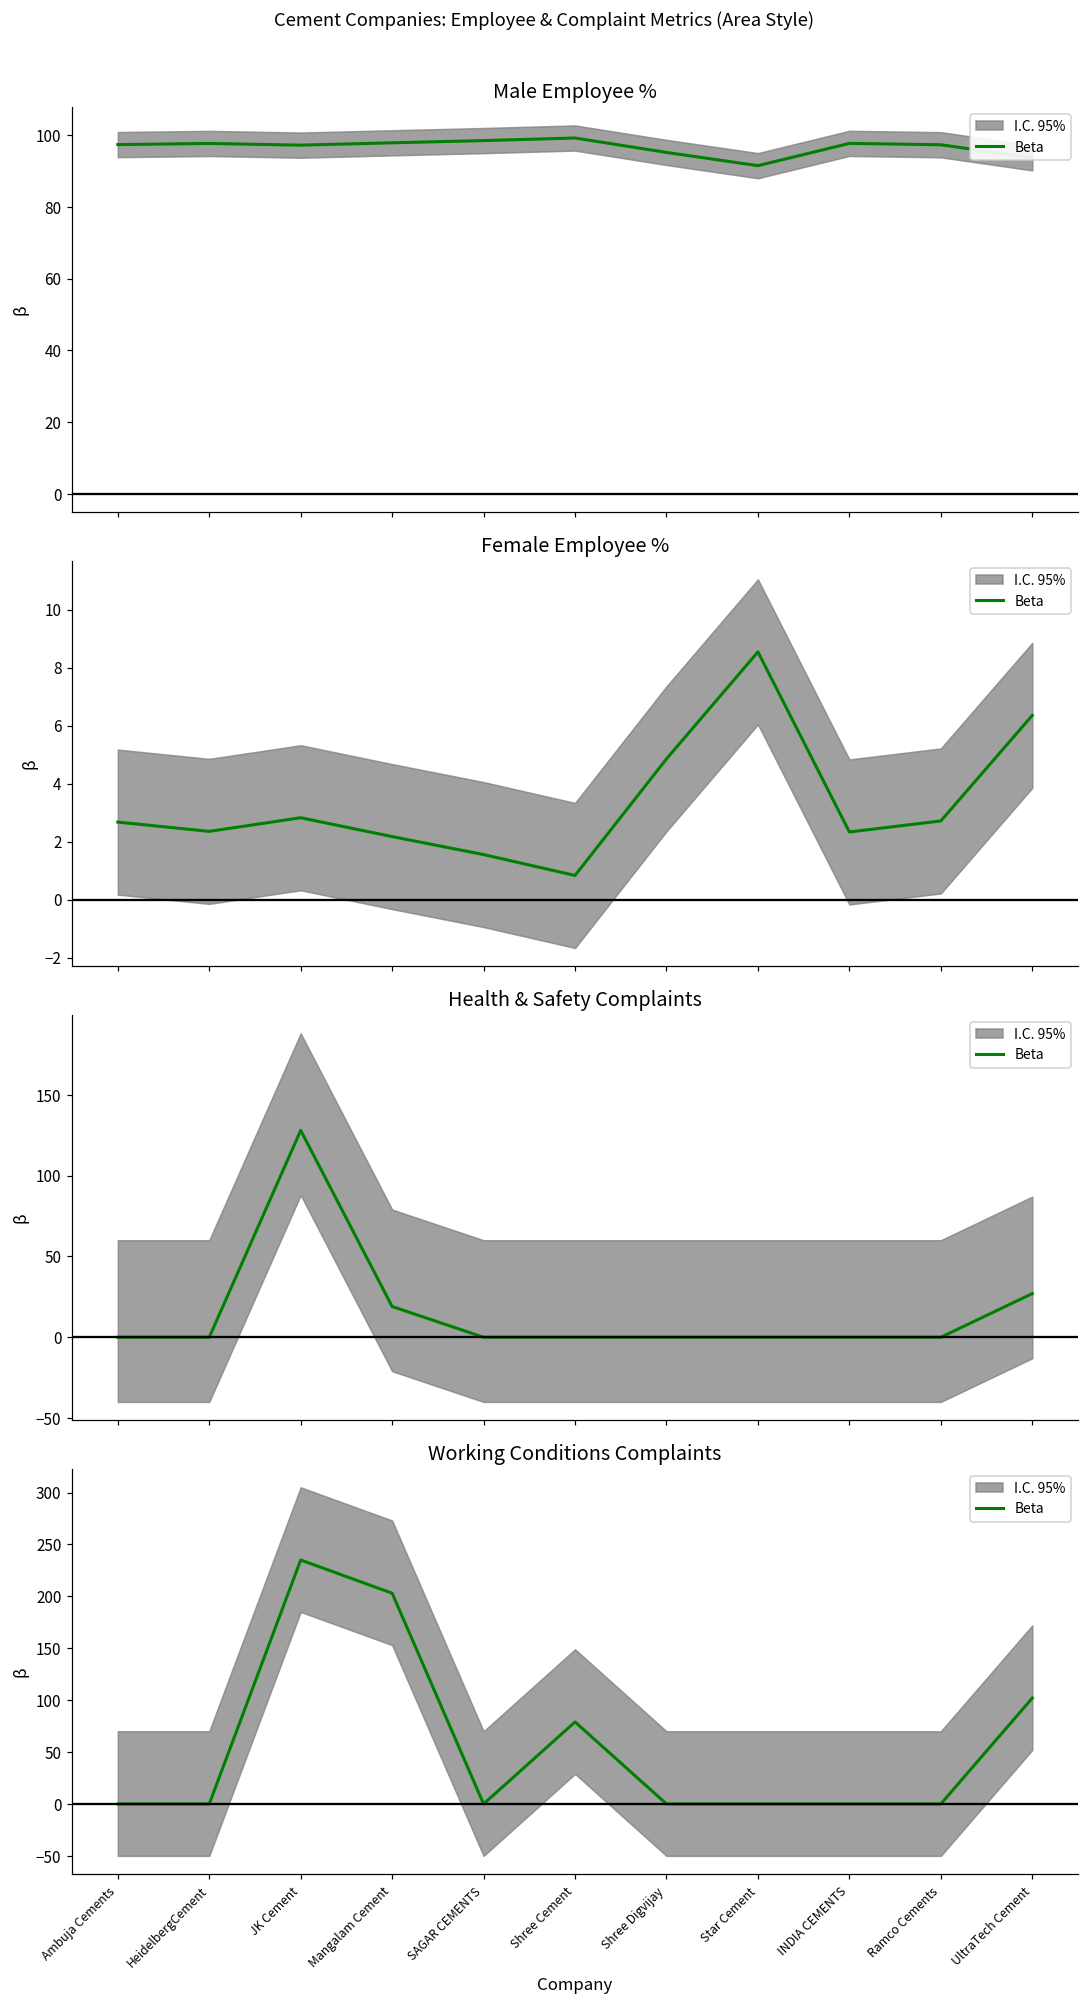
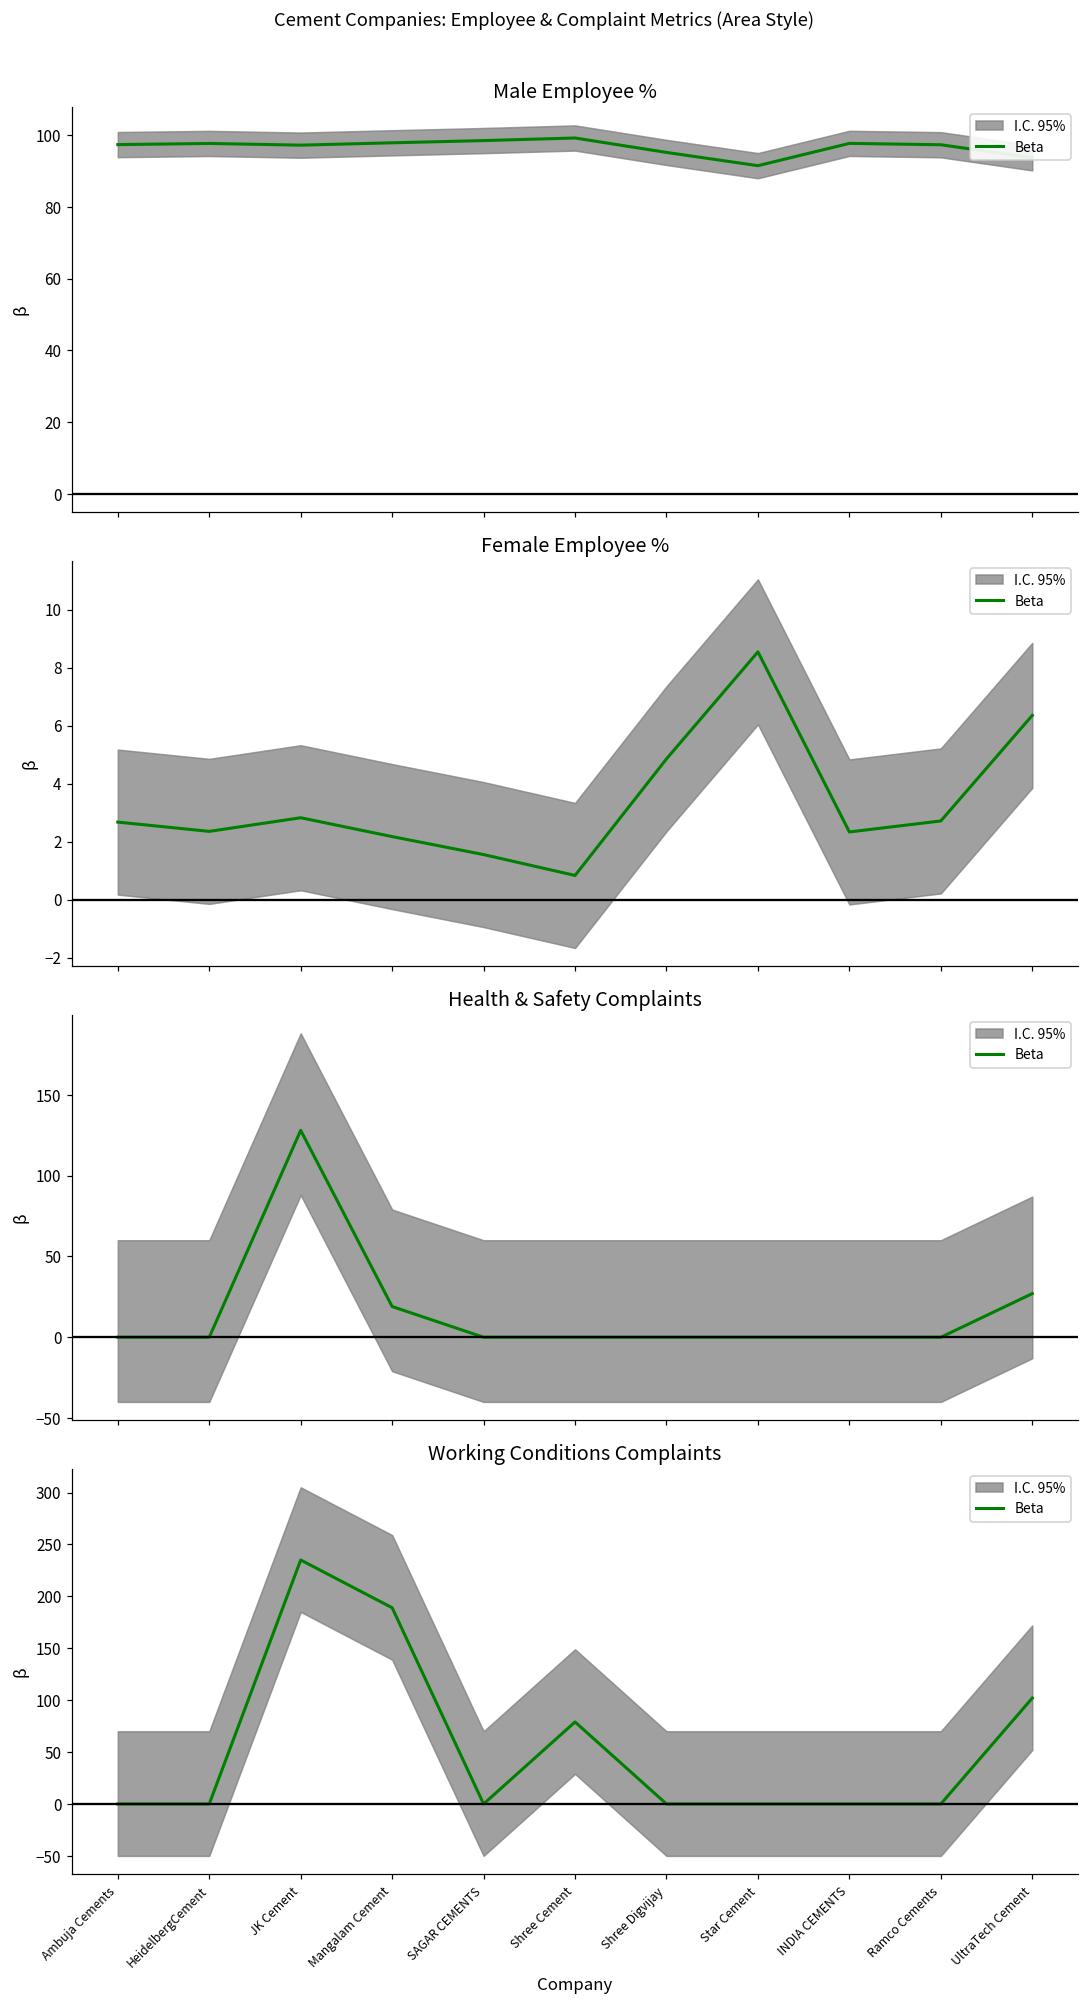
Working Conditions Complaints, Beta, Mangalam Cement: 200 -> 190
